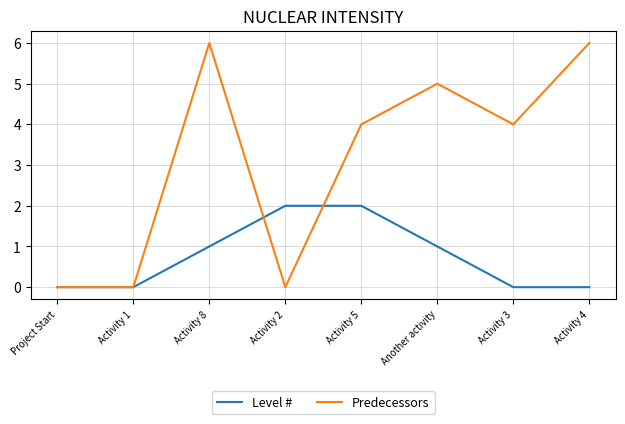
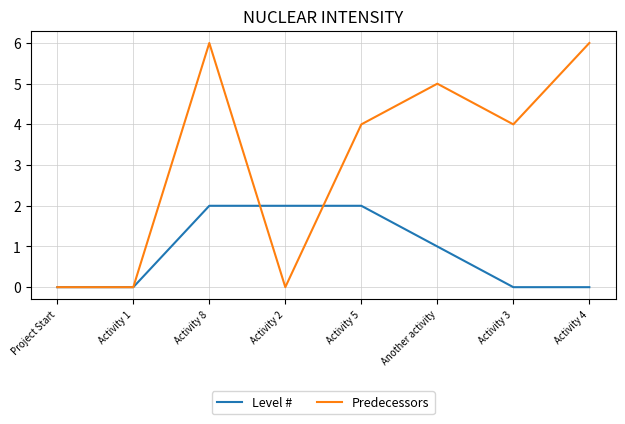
Level #, Activity 8: 1 -> 2
